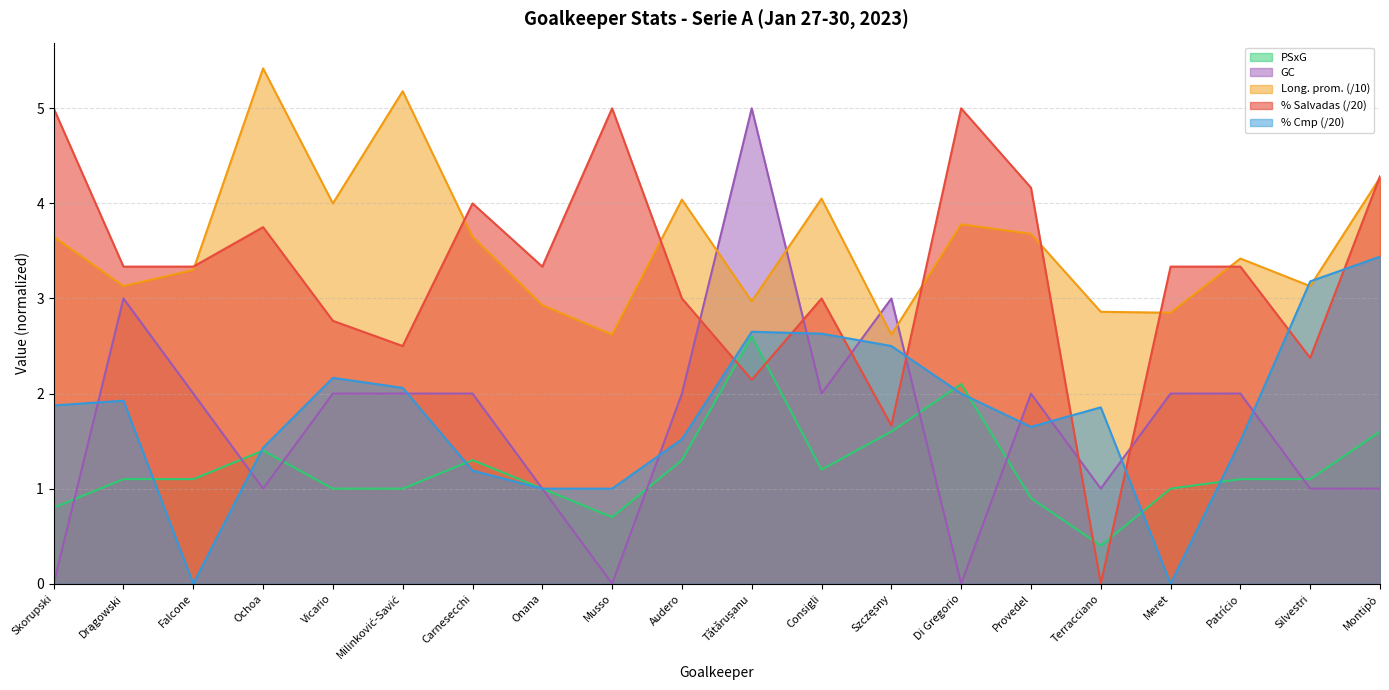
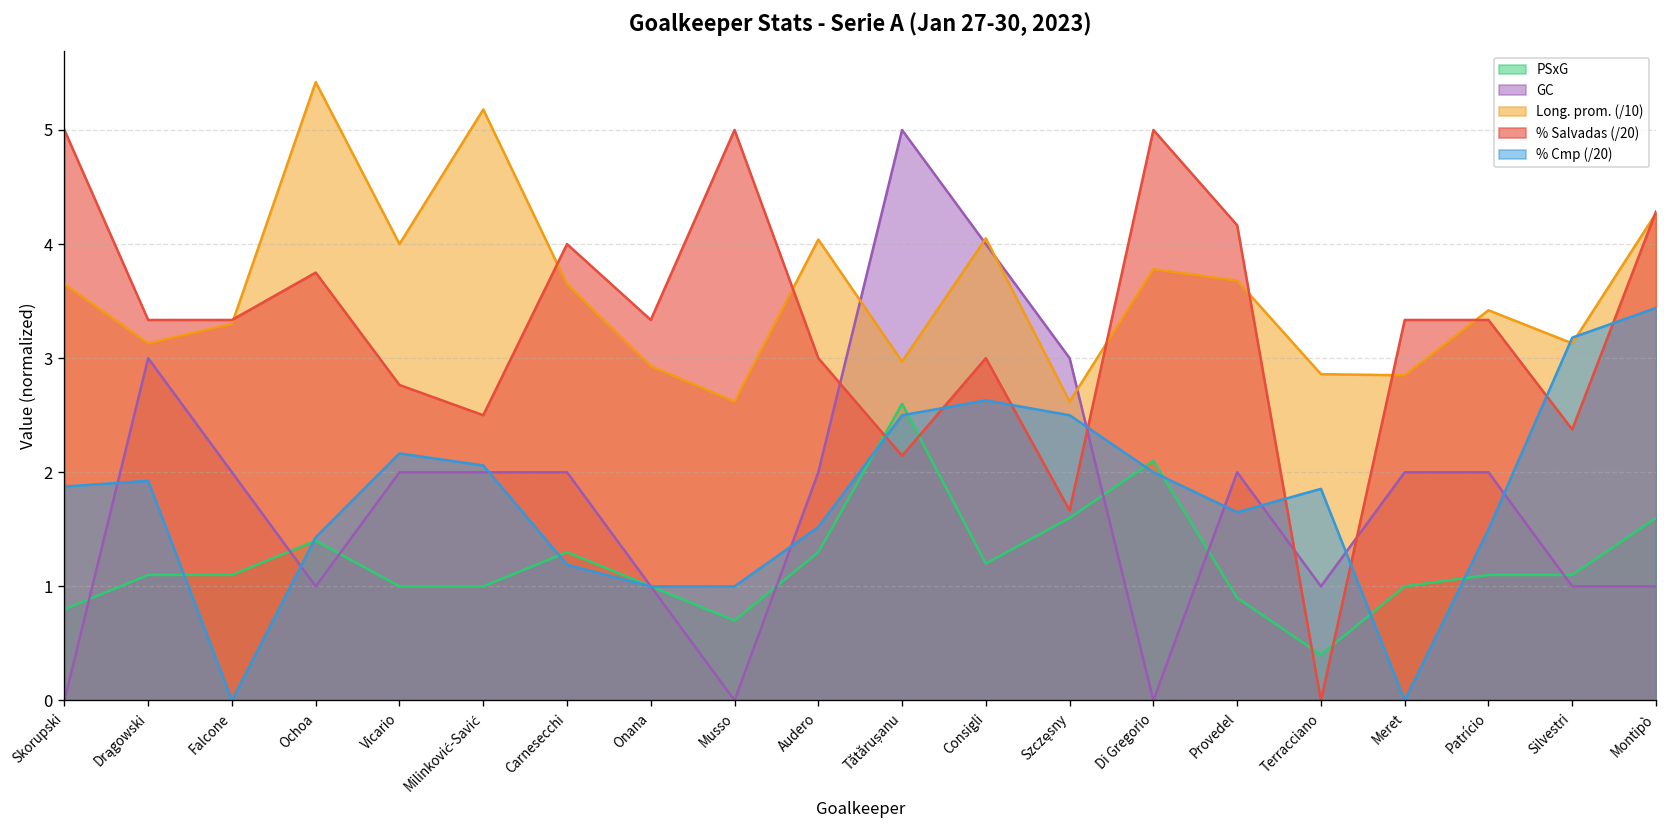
% Cmp (/20), Tătărușanu: 2.7 -> 2.5
GC, Consigli: 2 -> 4
